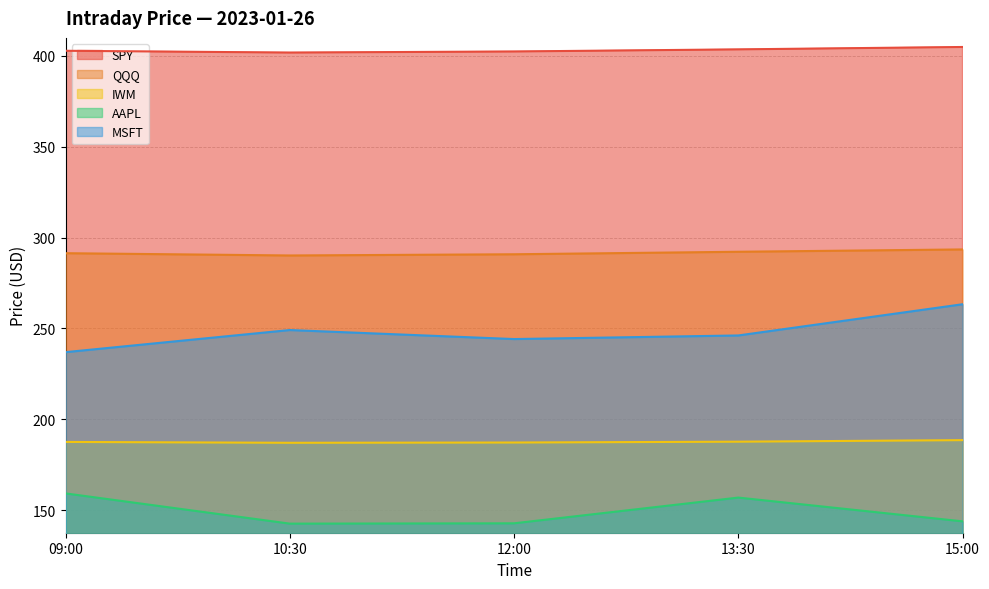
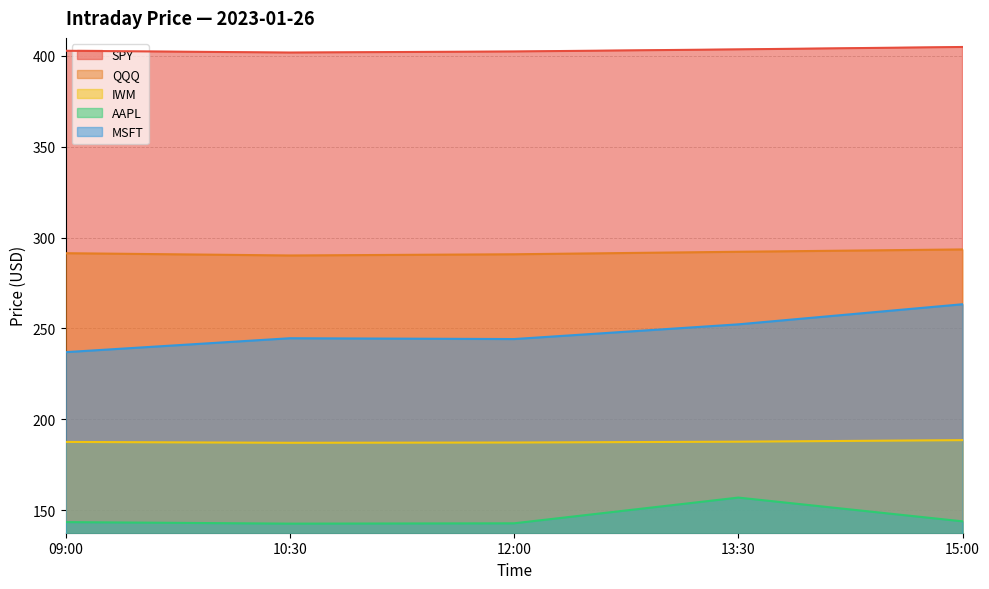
AAPL, 09:00: 159 -> 144
MSFT, 10:30: 249 -> 245
MSFT, 13:30: 246 -> 252
